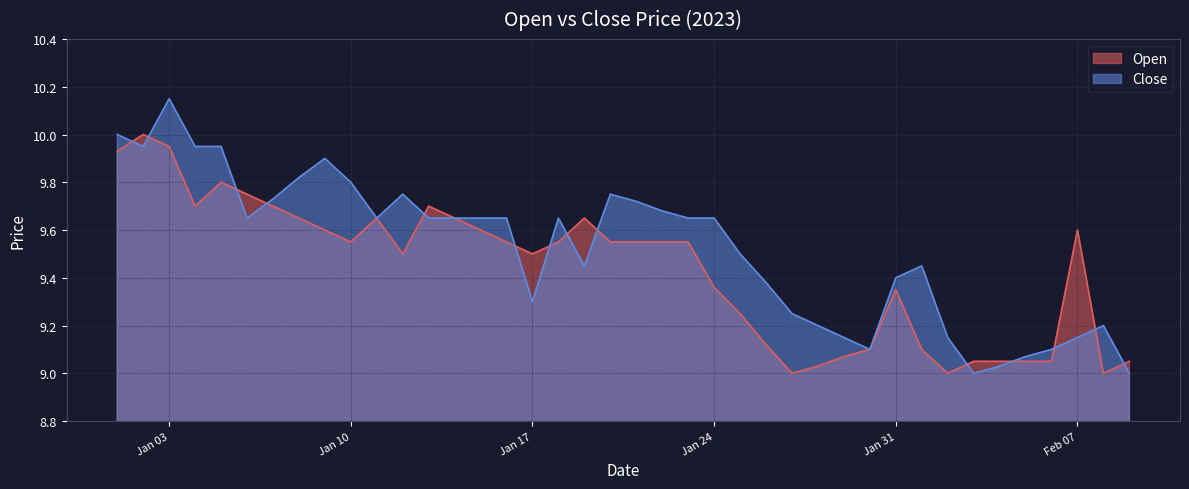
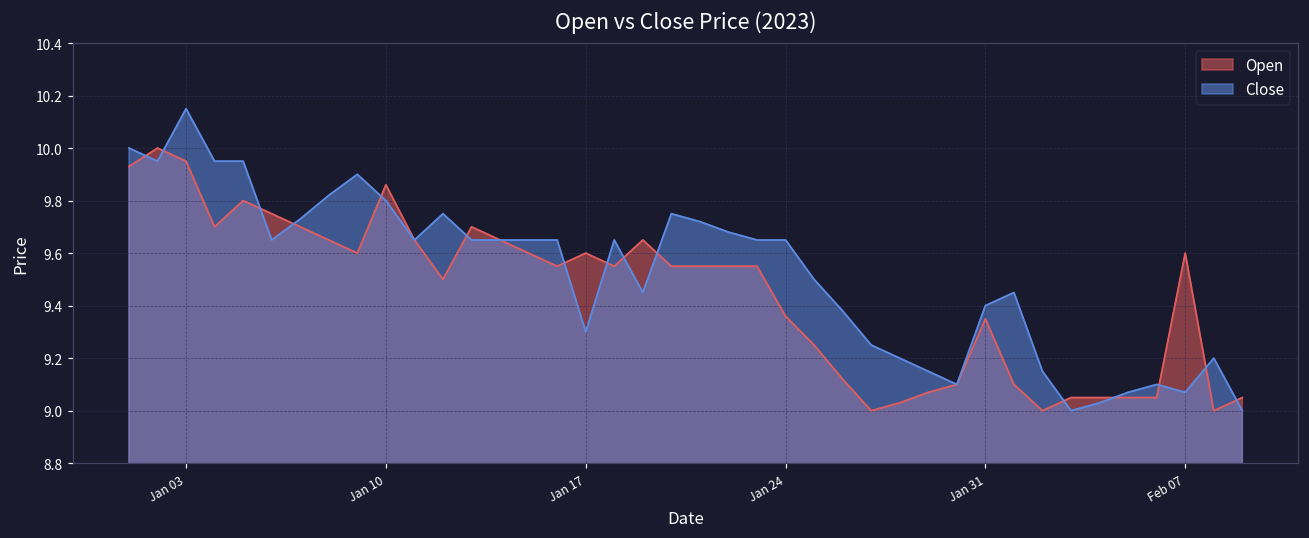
Open, Jan 10: 9.55 -> 9.86
Open, Jan 17: 9.5 -> 9.6
Close, Feb 07: 9.15 -> 9.07
